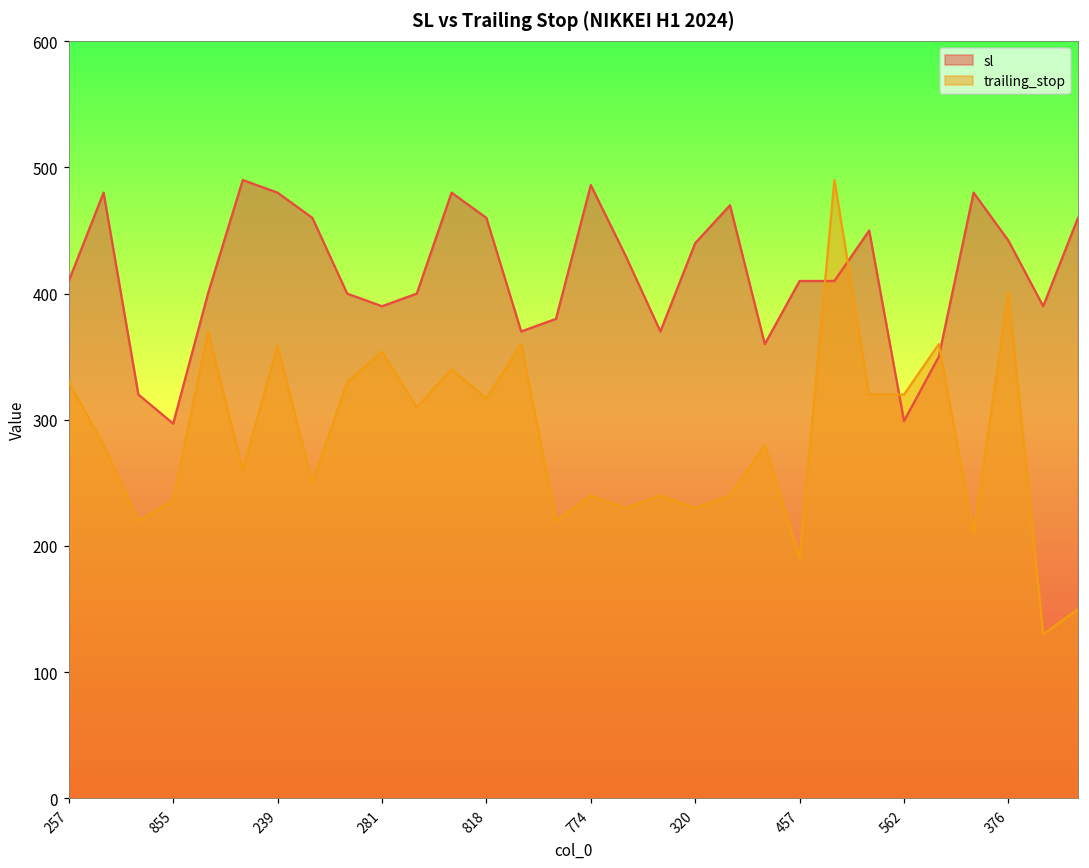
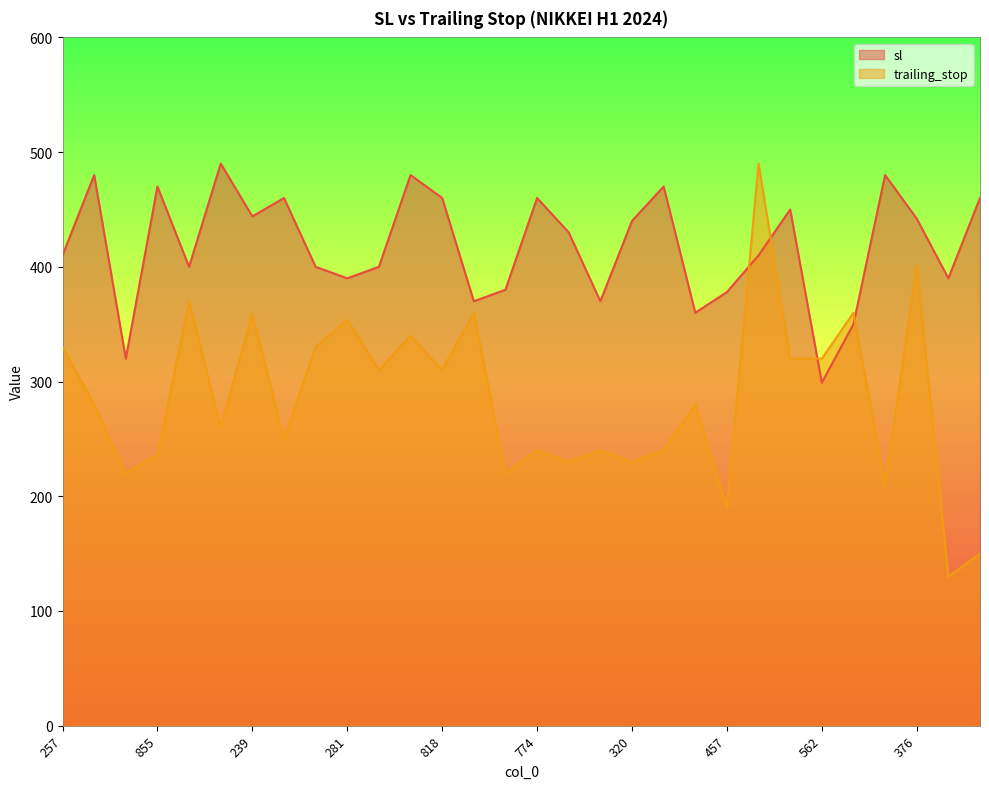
sl, 855: 297 -> 470
sl, 239: 480 -> 444
trailing_stop, 818: 317 -> 310
sl, 774: 486 -> 460
sl, 457: 410 -> 378
